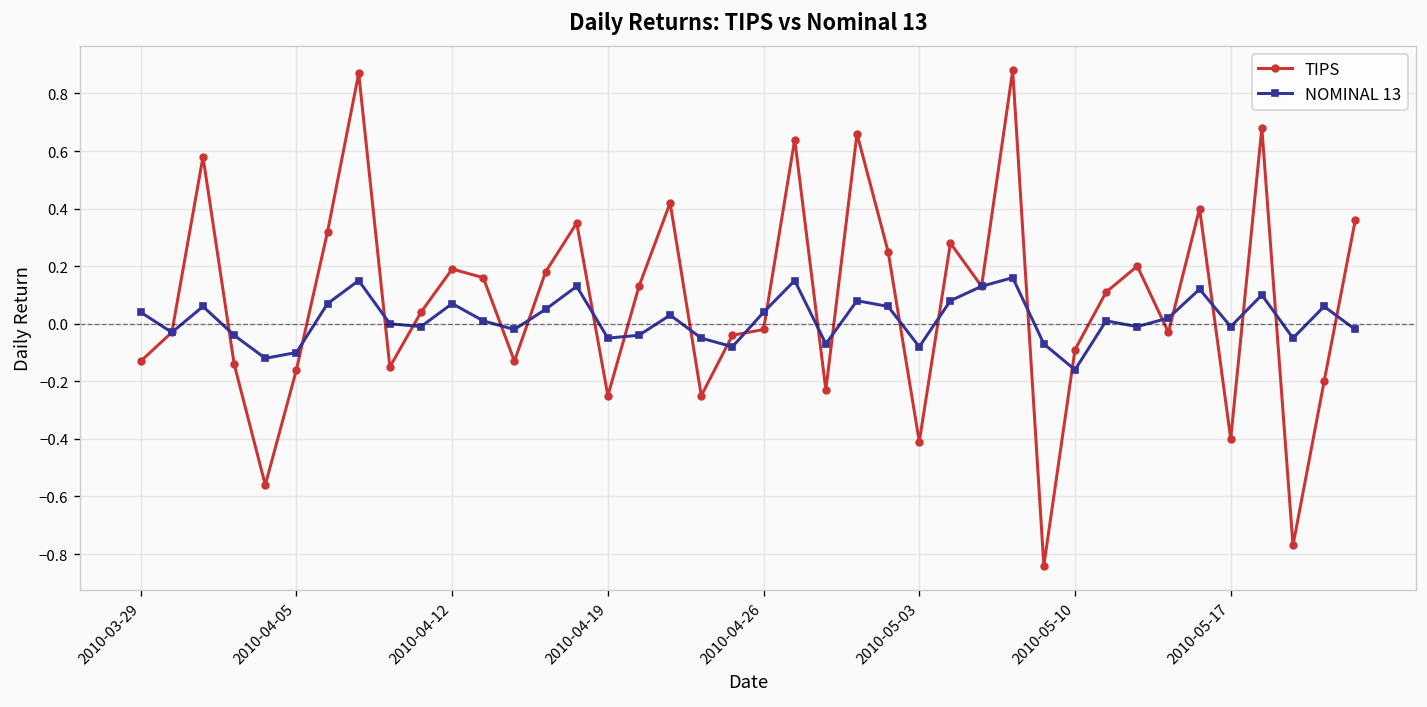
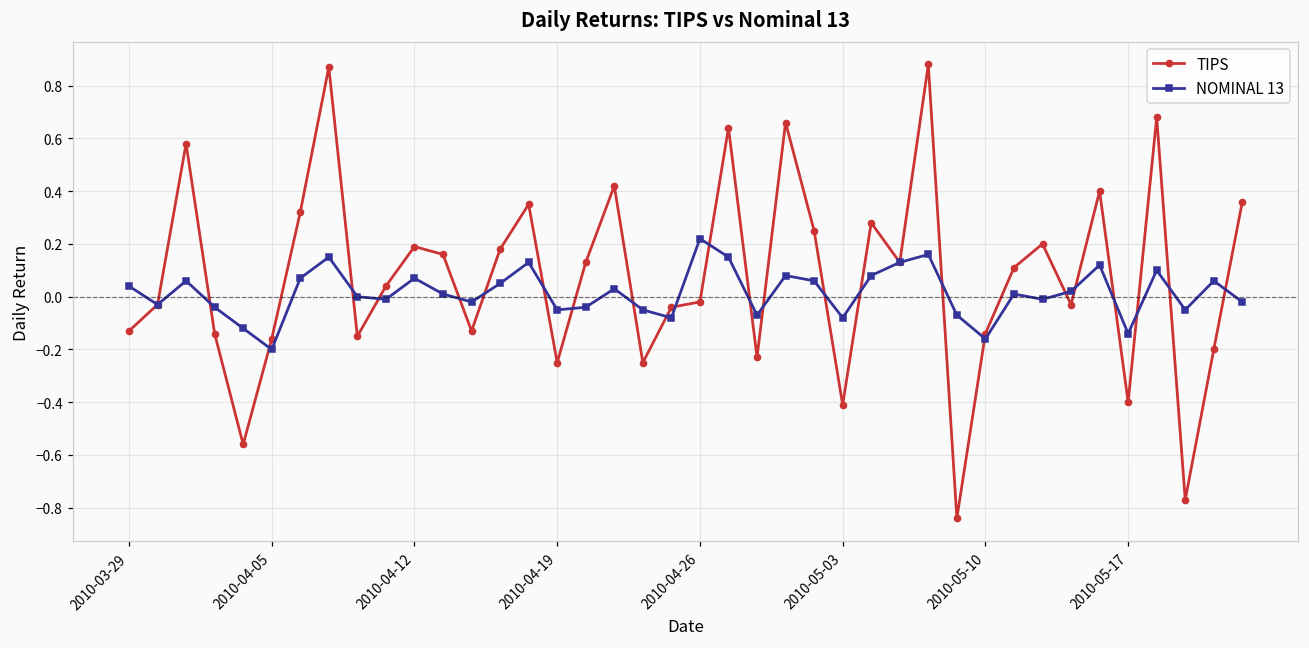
NOMINAL 13, 2010-04-05: -0.1 -> -0.2
NOMINAL 13, 2010-04-26: 0.04 -> 0.22
TIPS, 2010-05-10: -0.09 -> -0.14
NOMINAL 13, 2010-05-17: -0.01 -> -0.14
